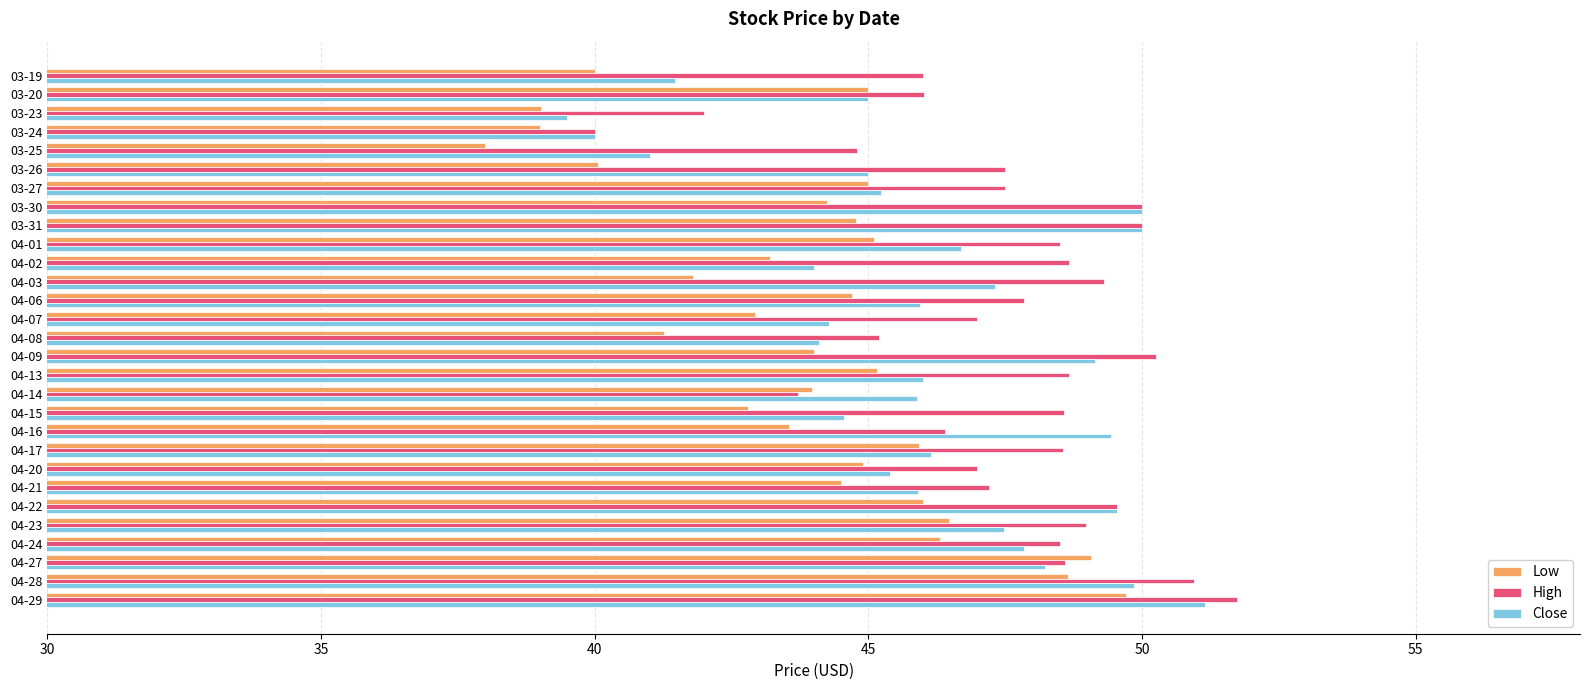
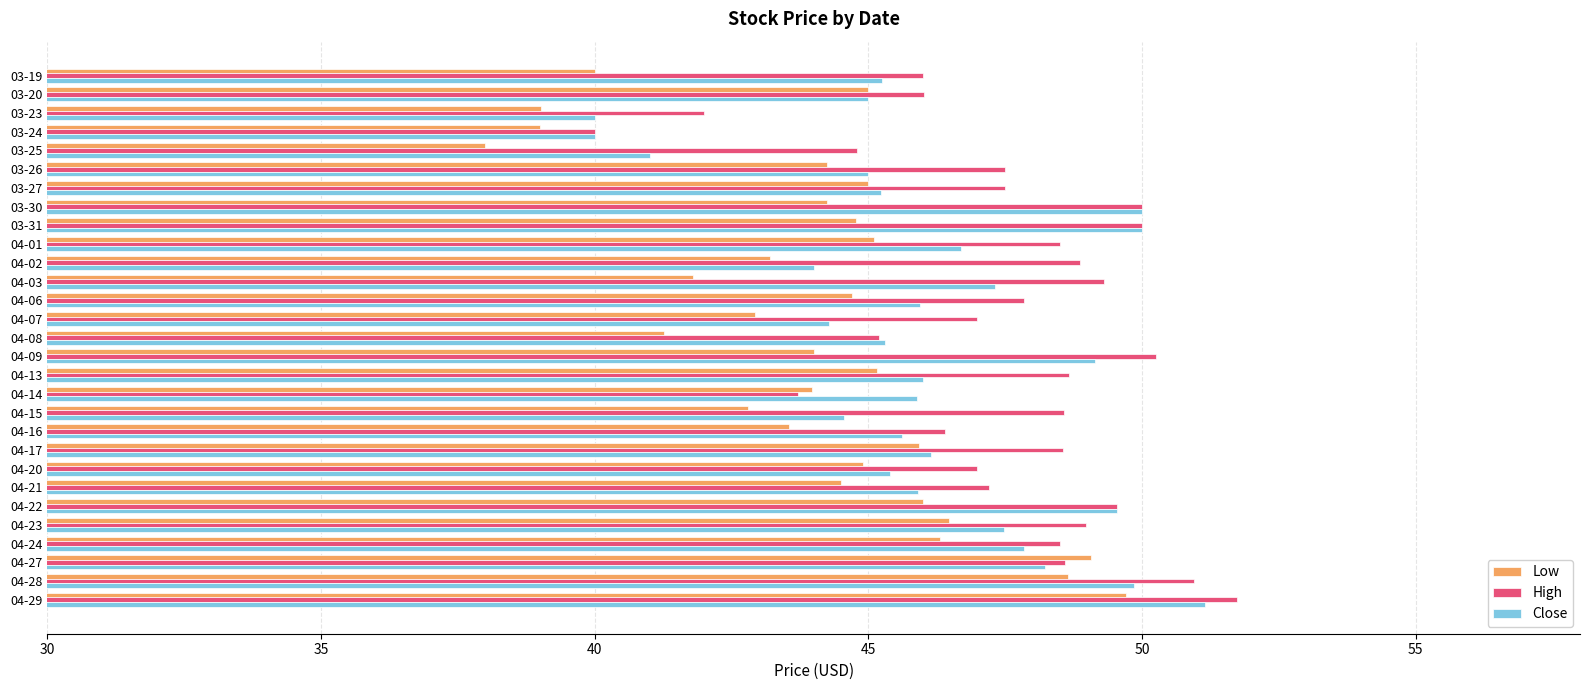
Close, 03-19: 41.5 -> 45.3
Close, 03-23: 39.5 -> 40.0
Low, 03-26: 40.1 -> 44.3
High, 04-02: 48.7 -> 48.9
Close, 04-08: 44.1 -> 45.3
Close, 04-16: 49.4 -> 45.6
